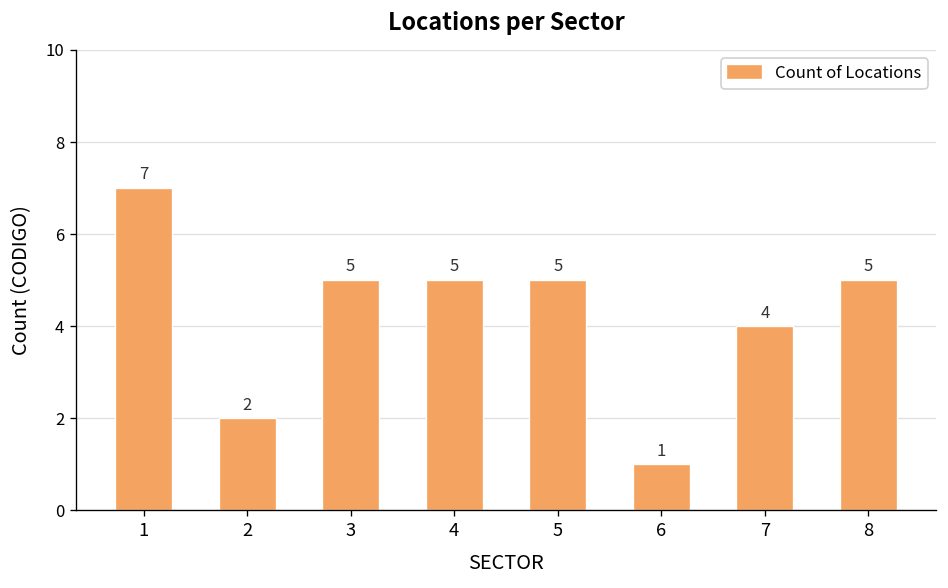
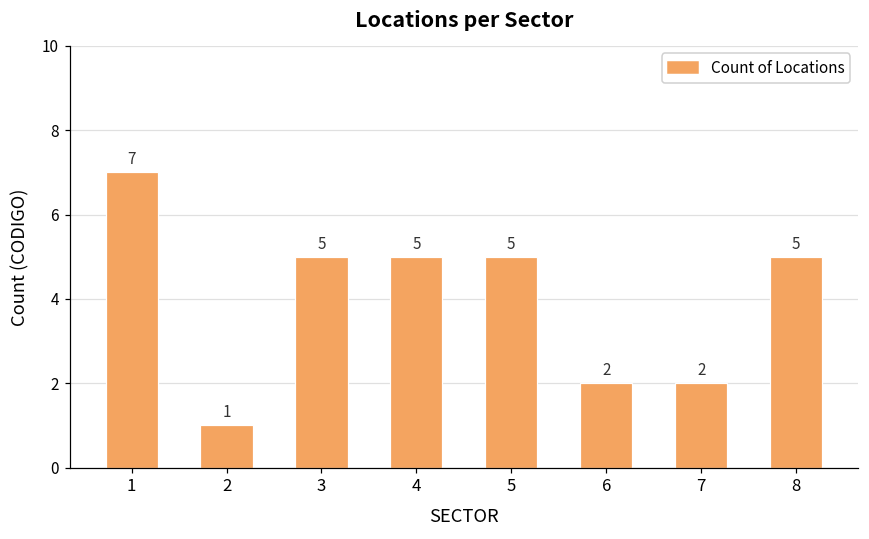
2: 2 -> 1
6: 1 -> 2
7: 4 -> 2
